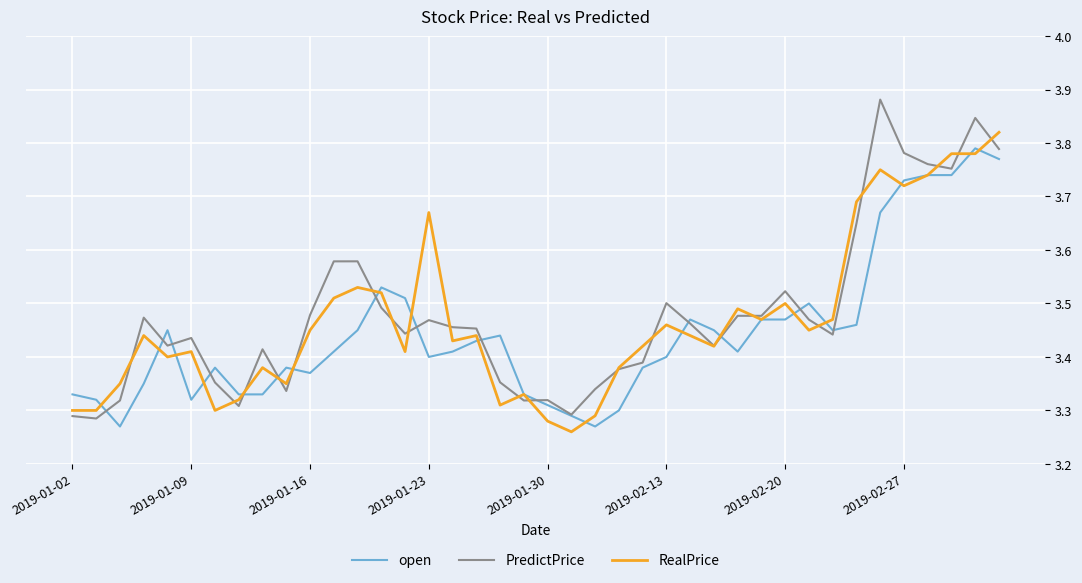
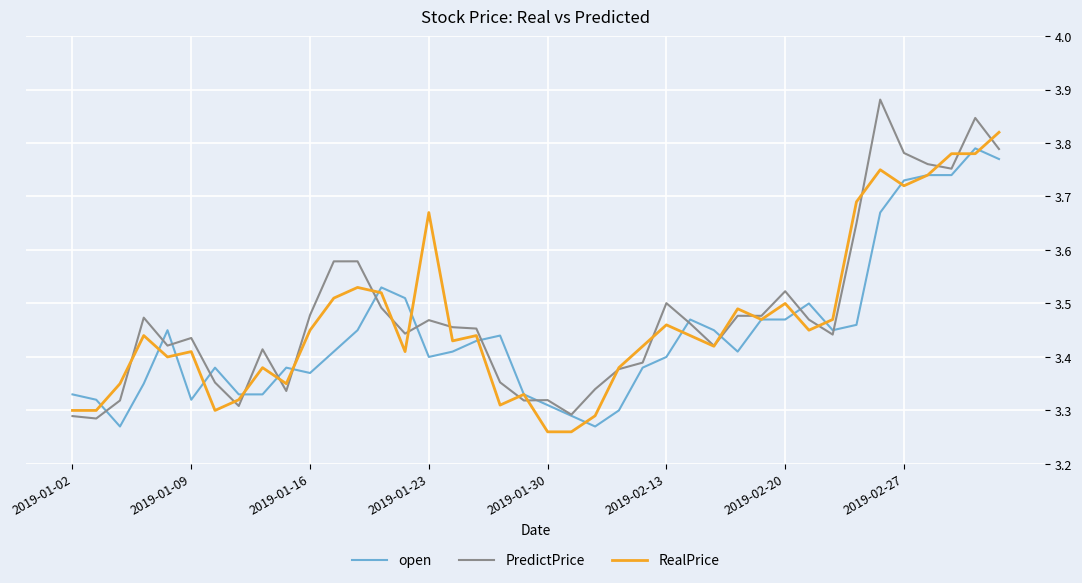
RealPrice, 2019-01-30: 3.28 -> 3.26
